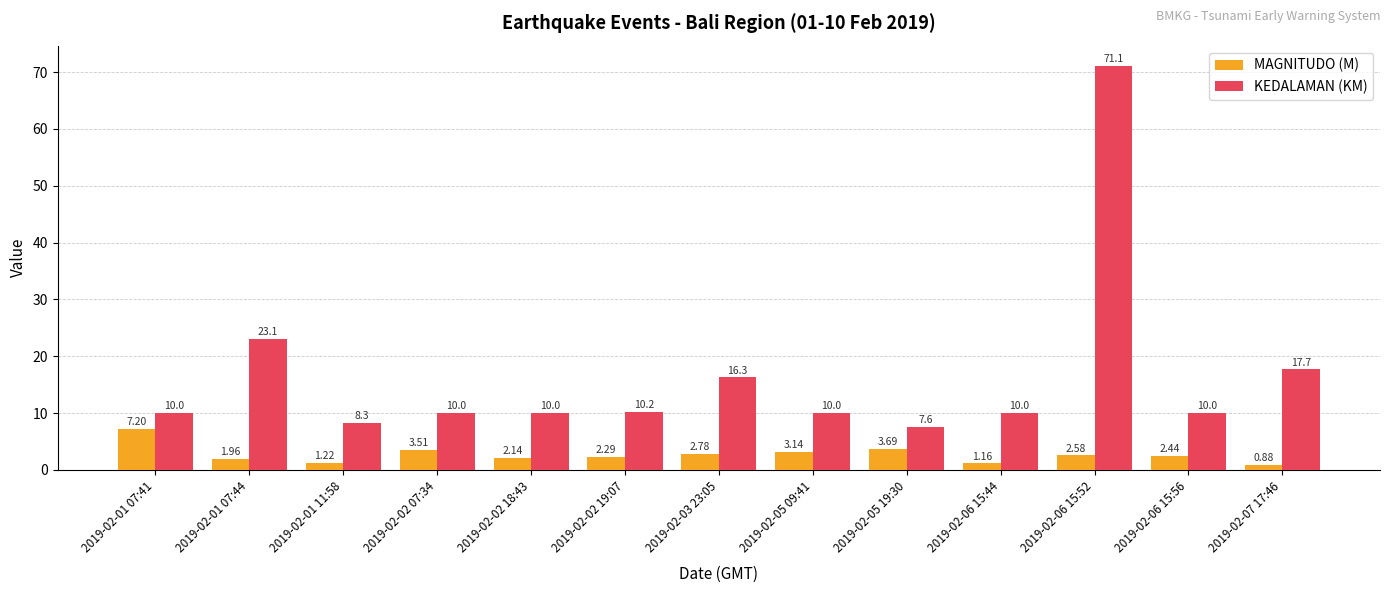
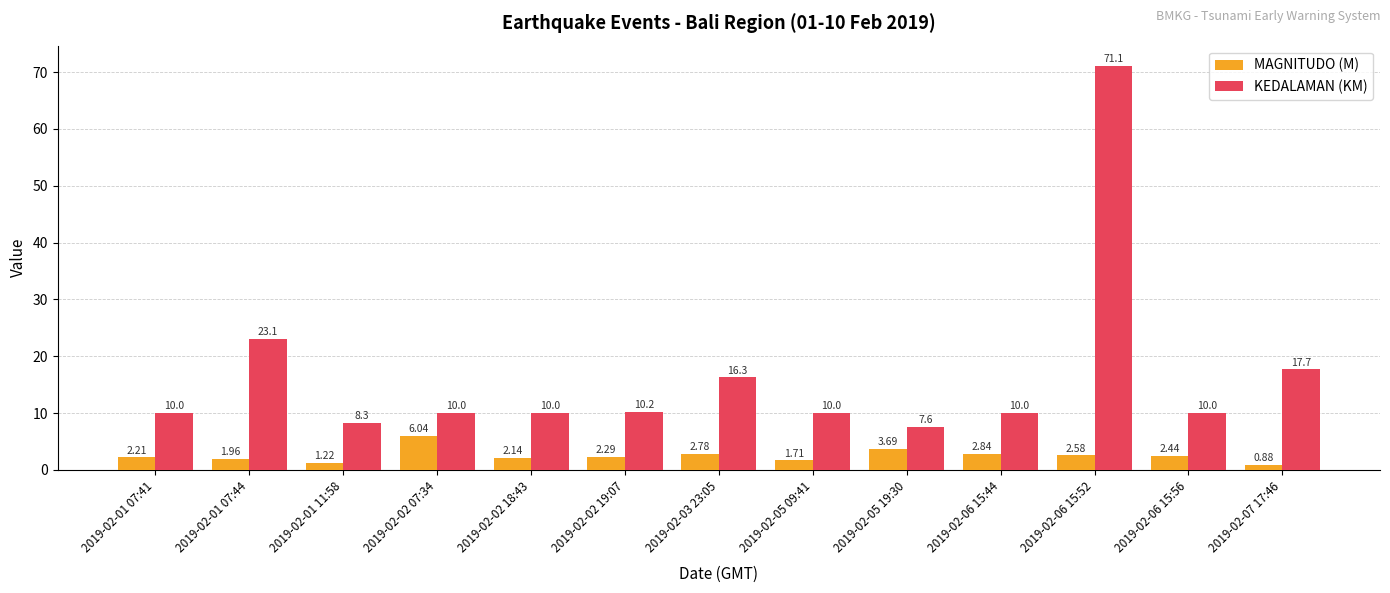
MAGNITUDO (M), 2019-02-01 07:41: 7.20 -> 2.21
MAGNITUDO (M), 2019-02-02 07:34: 3.51 -> 6.04
MAGNITUDO (M), 2019-02-05 09:41: 3.14 -> 1.71
MAGNITUDO (M), 2019-02-06 15:44: 1.16 -> 2.84
